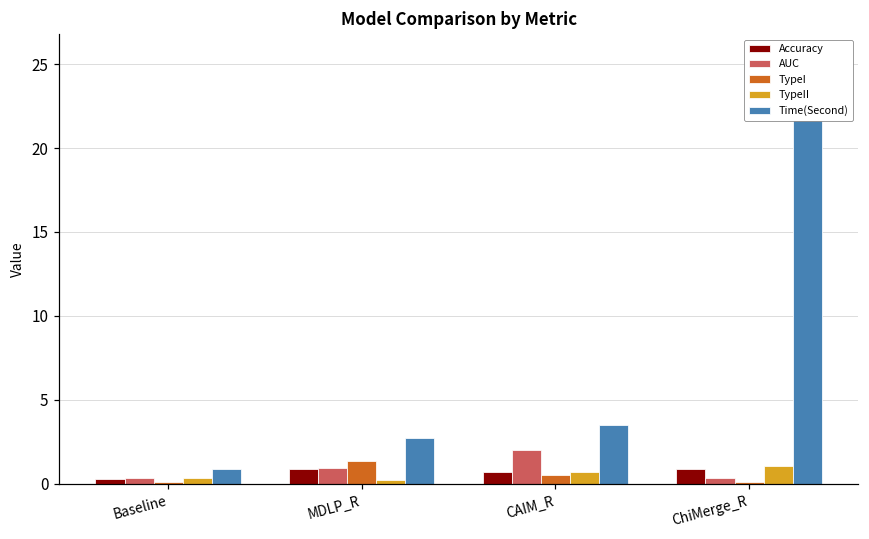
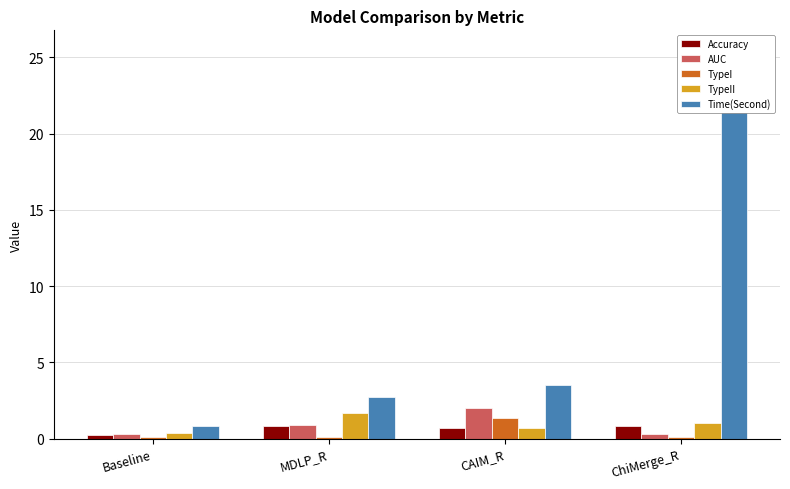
TypeI, MDLP_R: 1.3 -> 0.1
TypeII, MDLP_R: 0.2 -> 1.7
TypeI, CAIM_R: 0.5 -> 1.4
